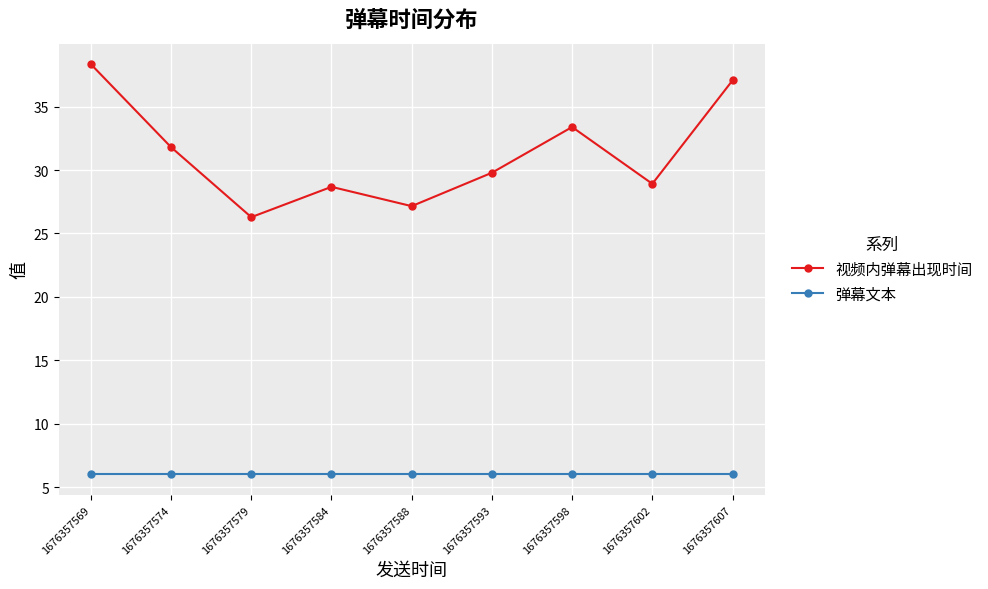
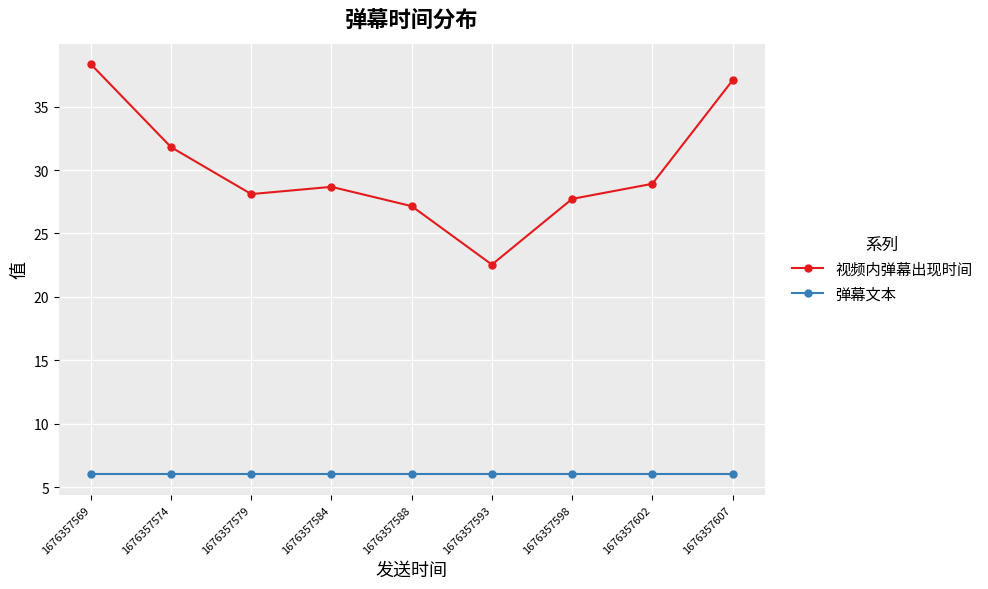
视频内弹幕出现时间, 1676357579: 26.3 -> 28.1
视频内弹幕出现时间, 1676357593: 29.8 -> 22.5
视频内弹幕出现时间, 1676357598: 33.4 -> 27.7
